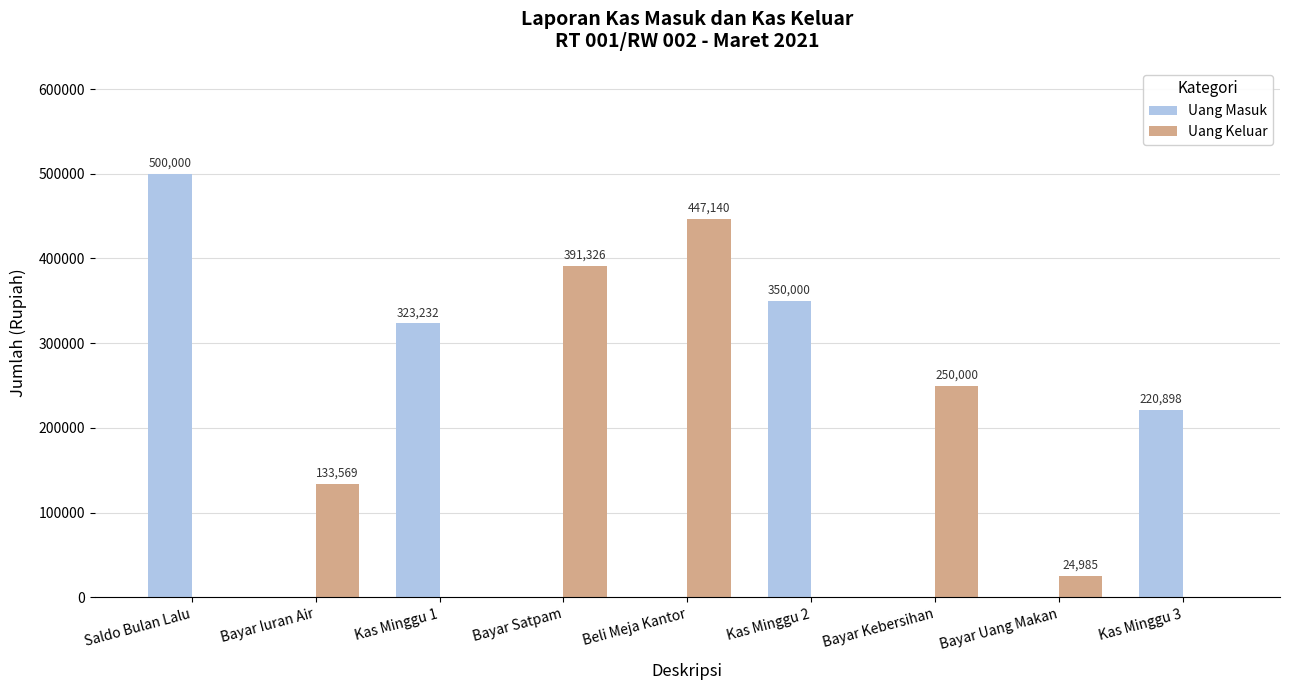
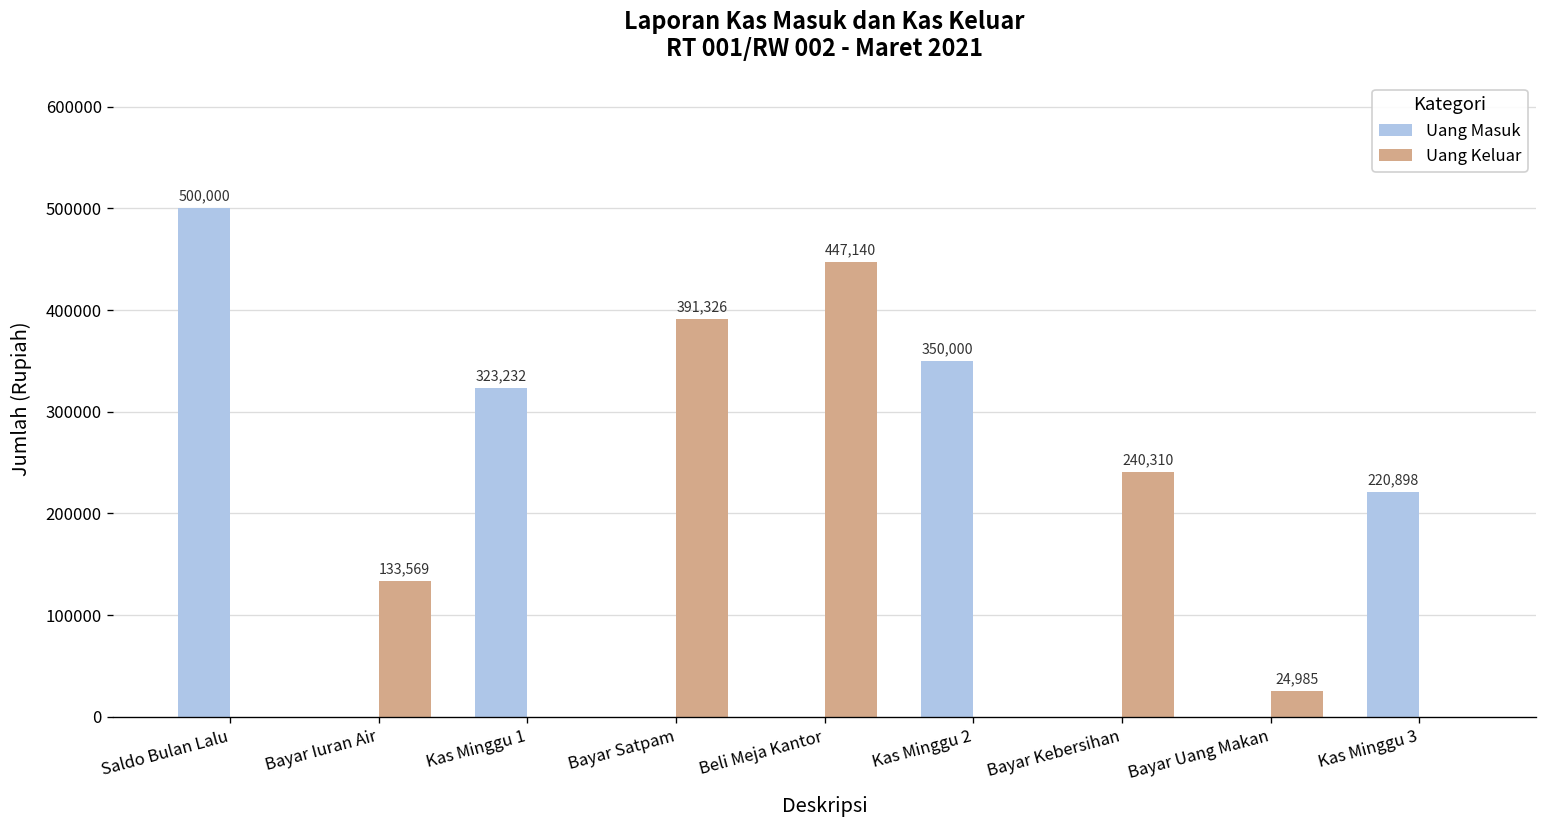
Uang Keluar, Bayar Kebersihan: 250,000 -> 240,310
